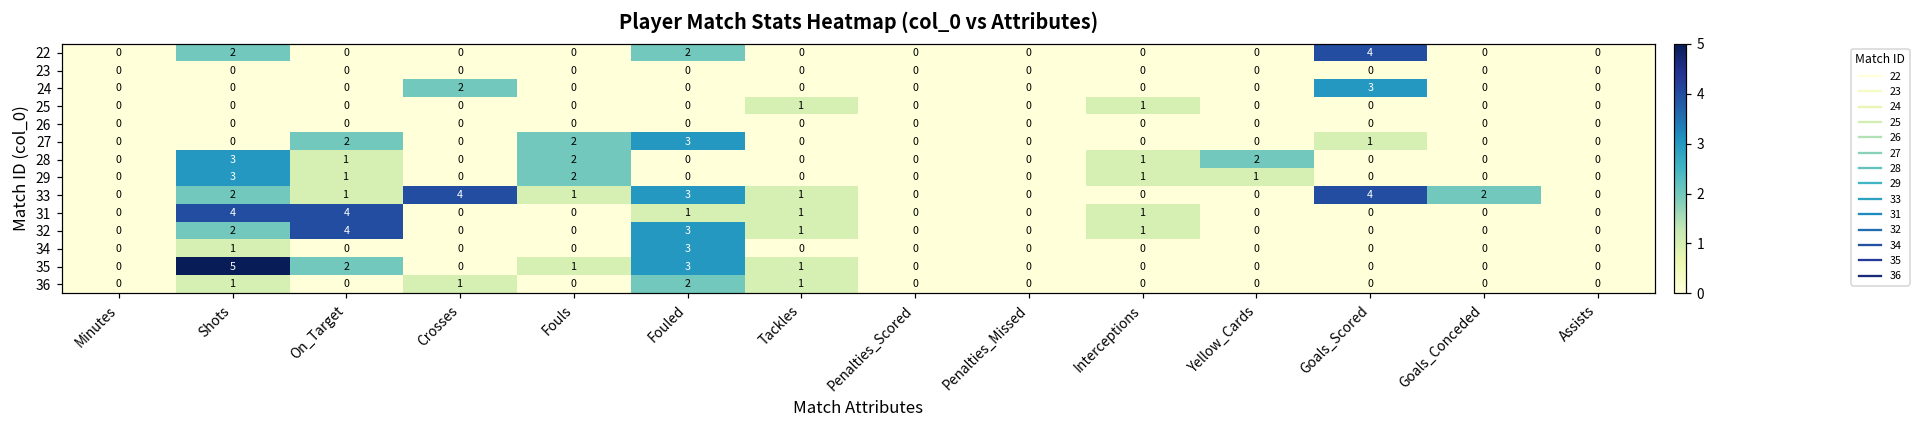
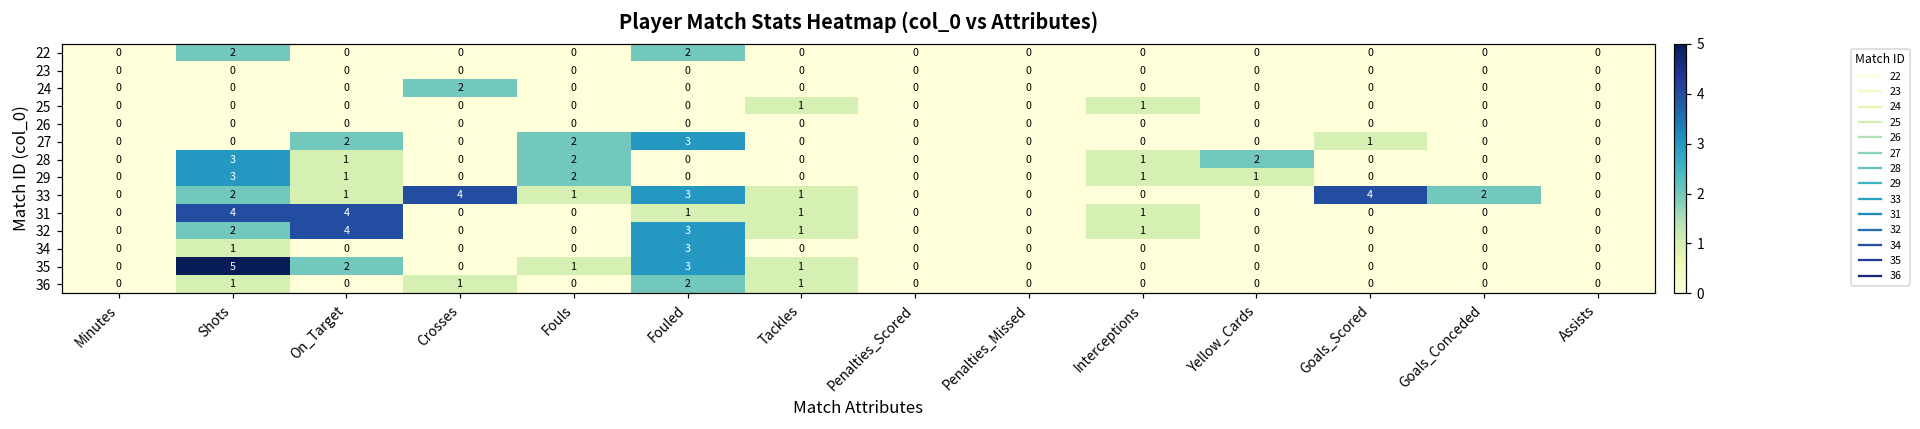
22, Goals_Scored: 4 -> 0
24, Goals_Scored: 3 -> 0
